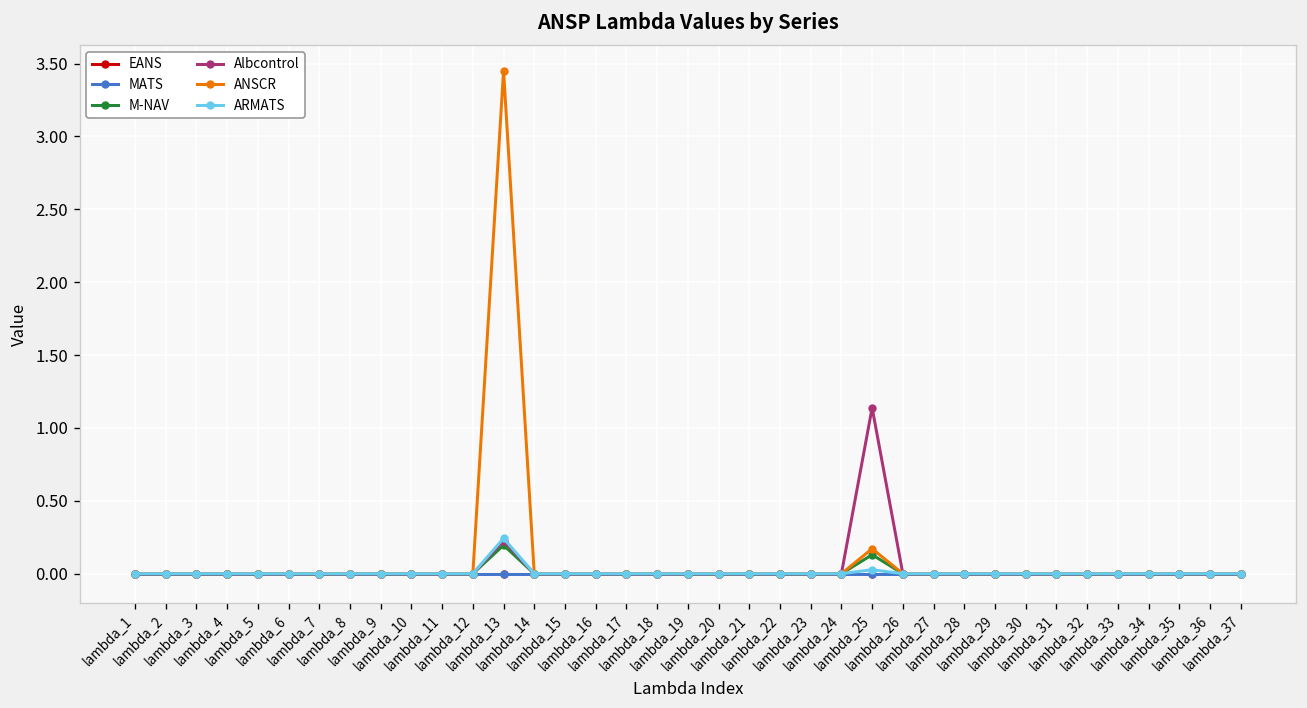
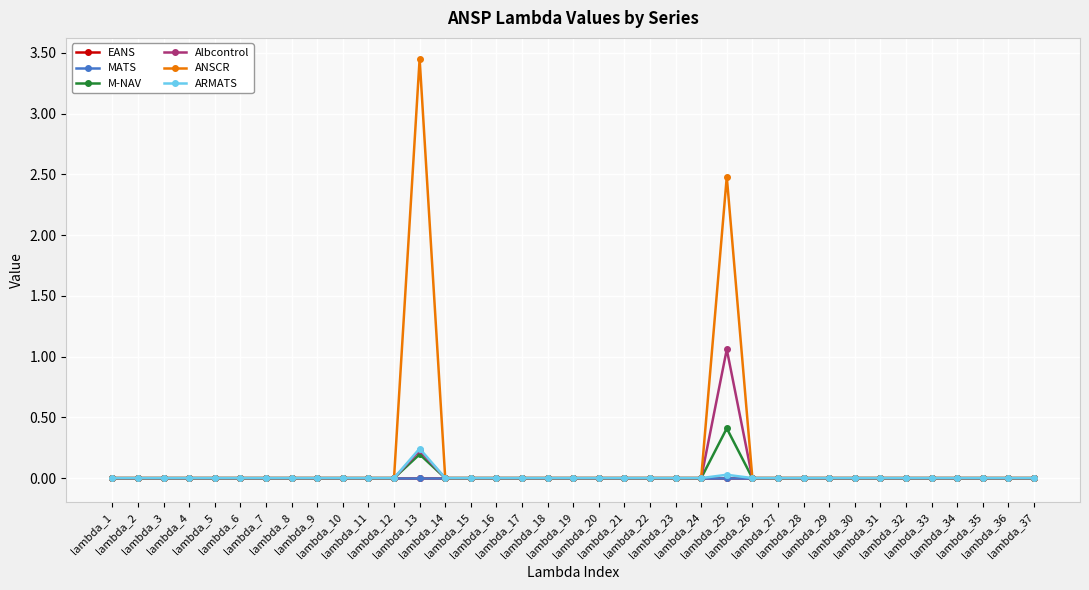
M-NAV, lambda_25: 0.13 -> 0.41
Albcontrol, lambda_25: 1.14 -> 1.06
ANSCR, lambda_25: 0.17 -> 2.48
